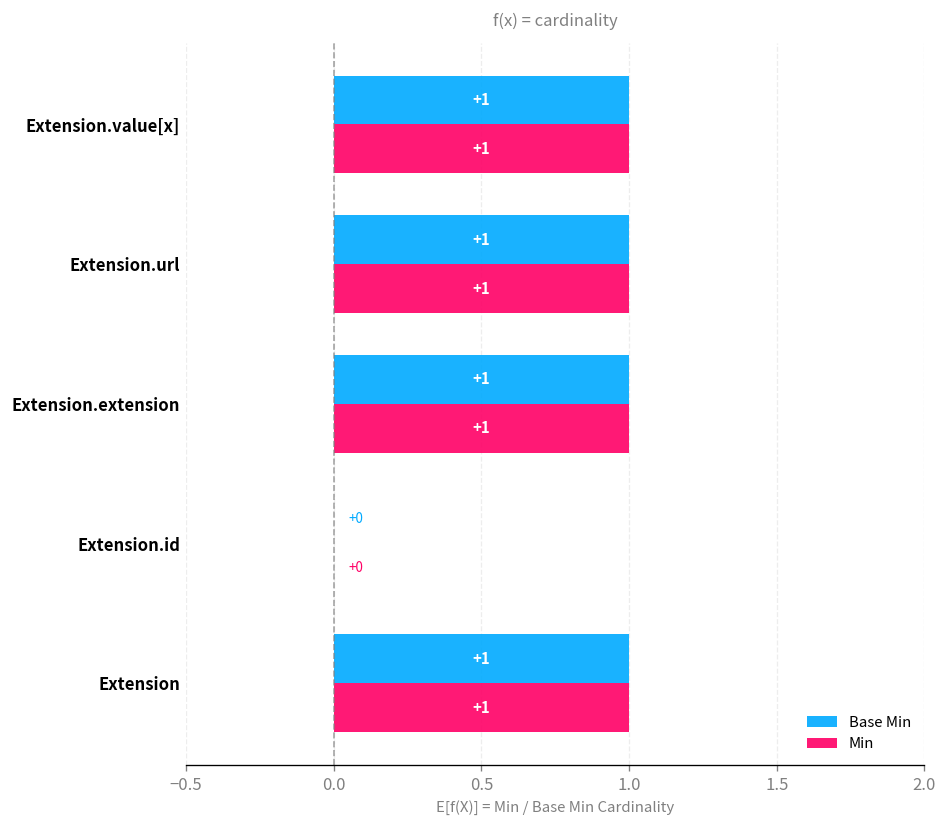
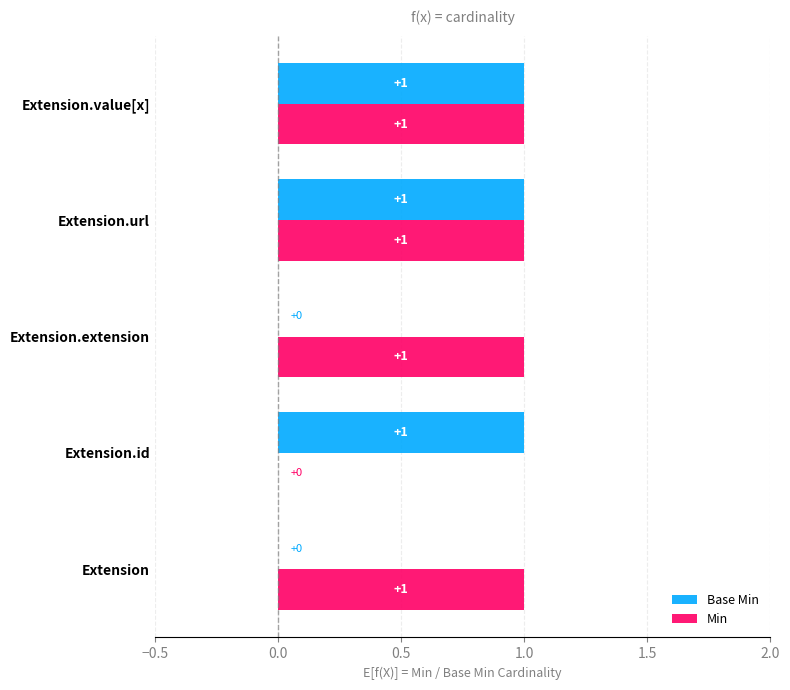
Base Min, Extension.extension: +1 -> +0
Base Min, Extension.id: +0 -> +1
Base Min, Extension: +1 -> +0
